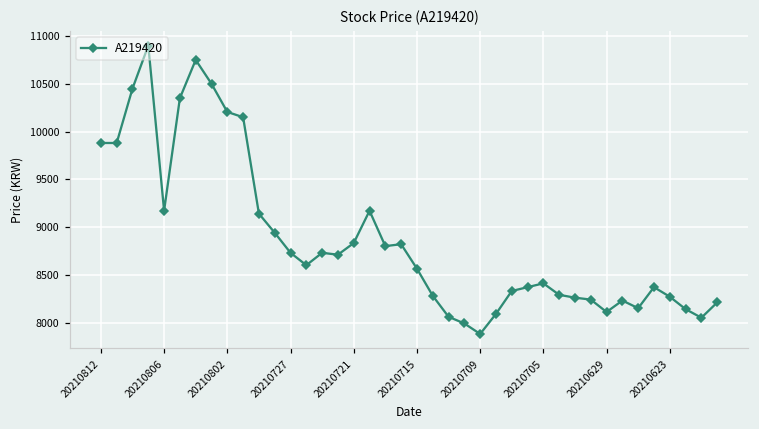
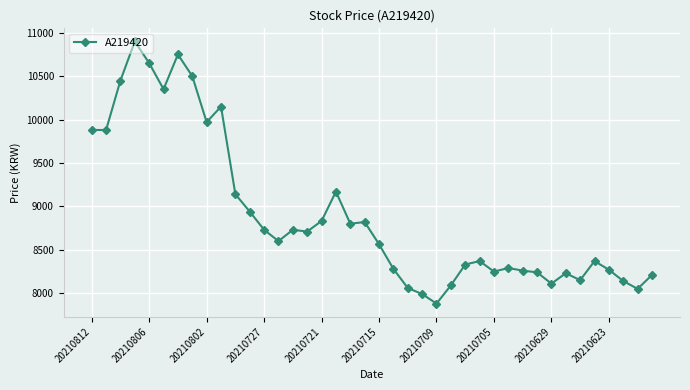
20210806: 9200 -> 10700
20210802: 10200 -> 10000
20210705: 8400 -> 8200
